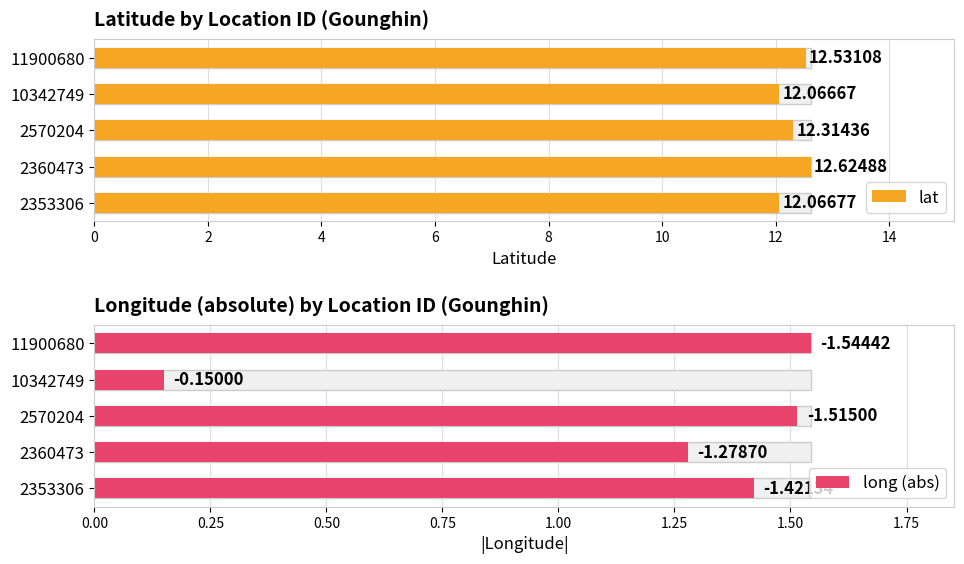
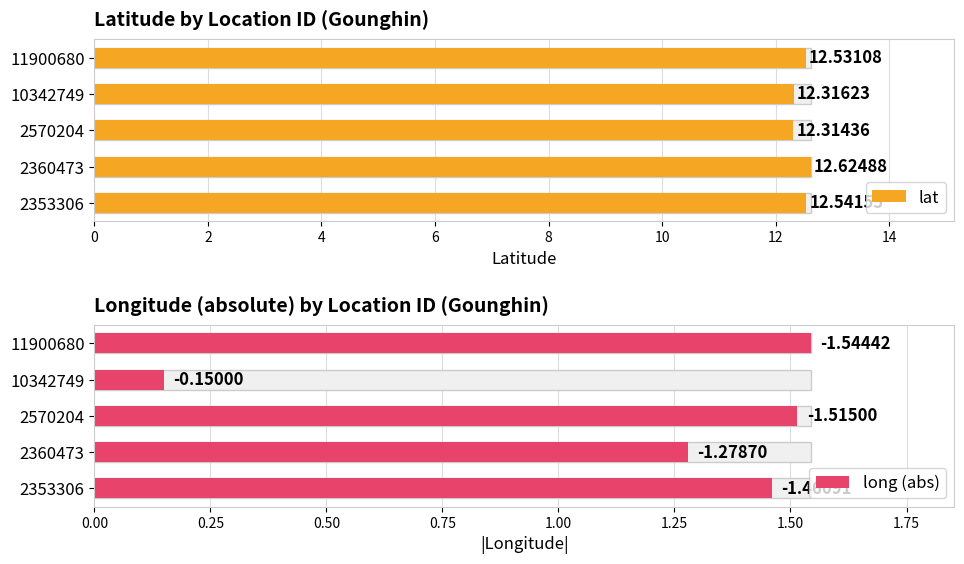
Latitude by Location ID (Gounghin), lat, 10342749: 12.06667 -> 12.31623
Latitude by Location ID (Gounghin), lat, 2353306: 12.06677 -> 12.54155
Longitude (absolute) by Location ID (Gounghin), long (abs), 2353306: -1.42134 -> -1.46091
